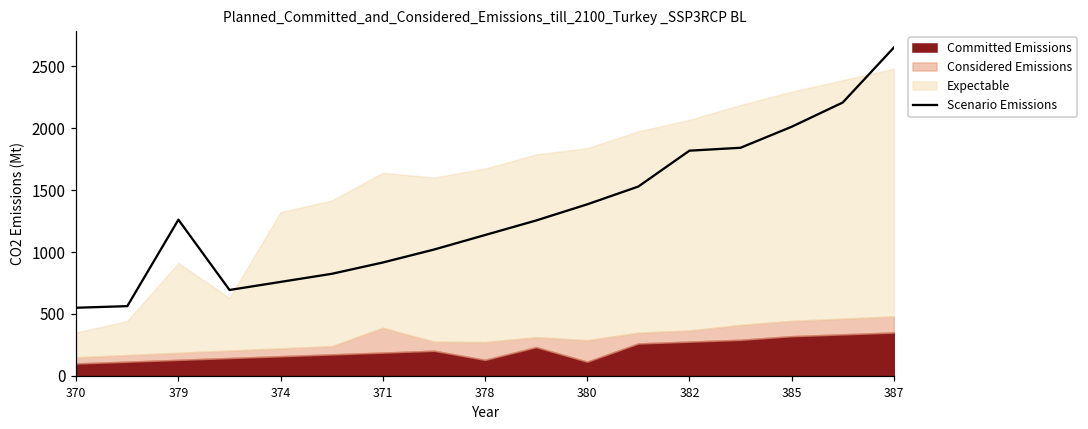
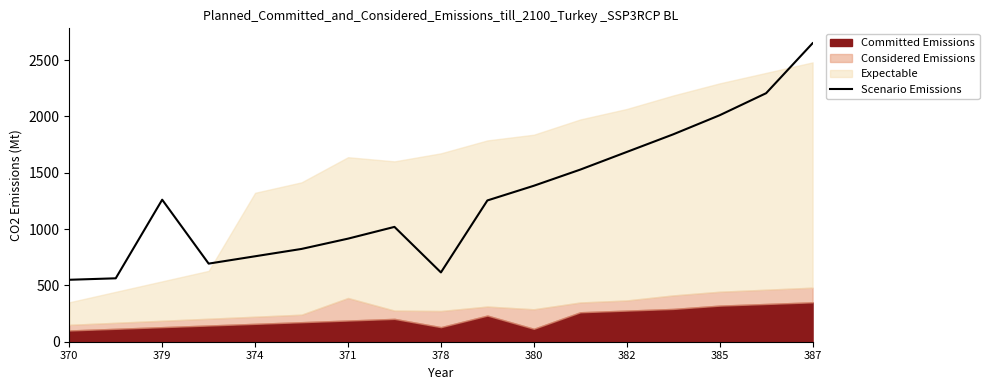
Expectable, 379: 730 -> 350
Scenario Emissions, 378: 1140 -> 620
Scenario Emissions, 382: 1820 -> 1680
